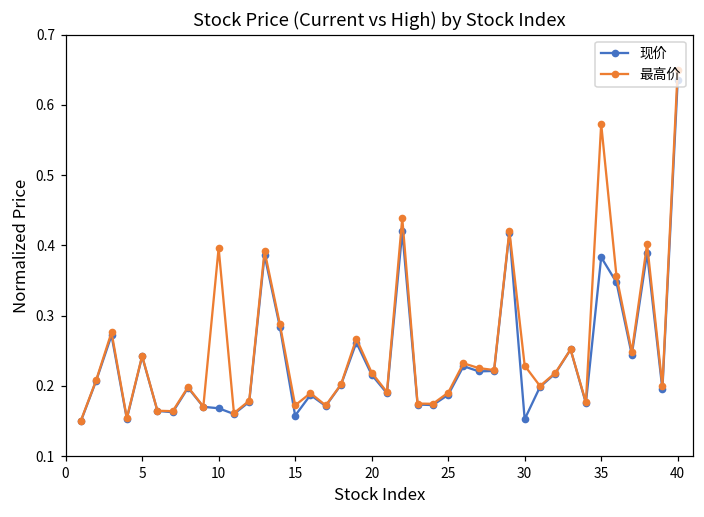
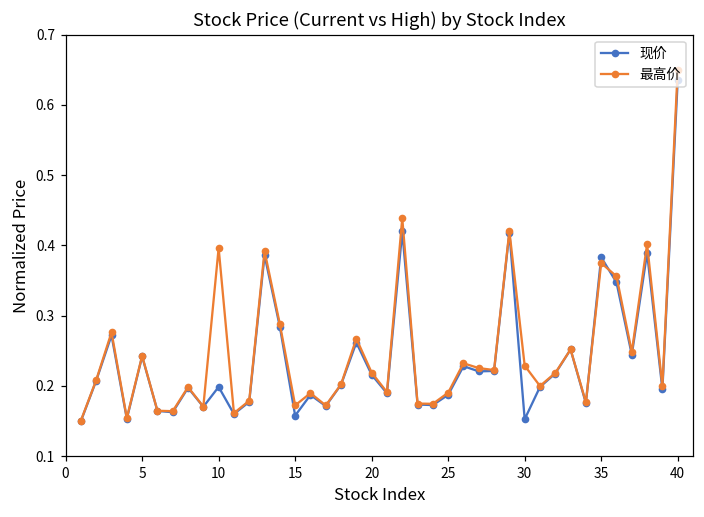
现价, 10: 0.17 -> 0.20
最高价, 35: 0.57 -> 0.37
